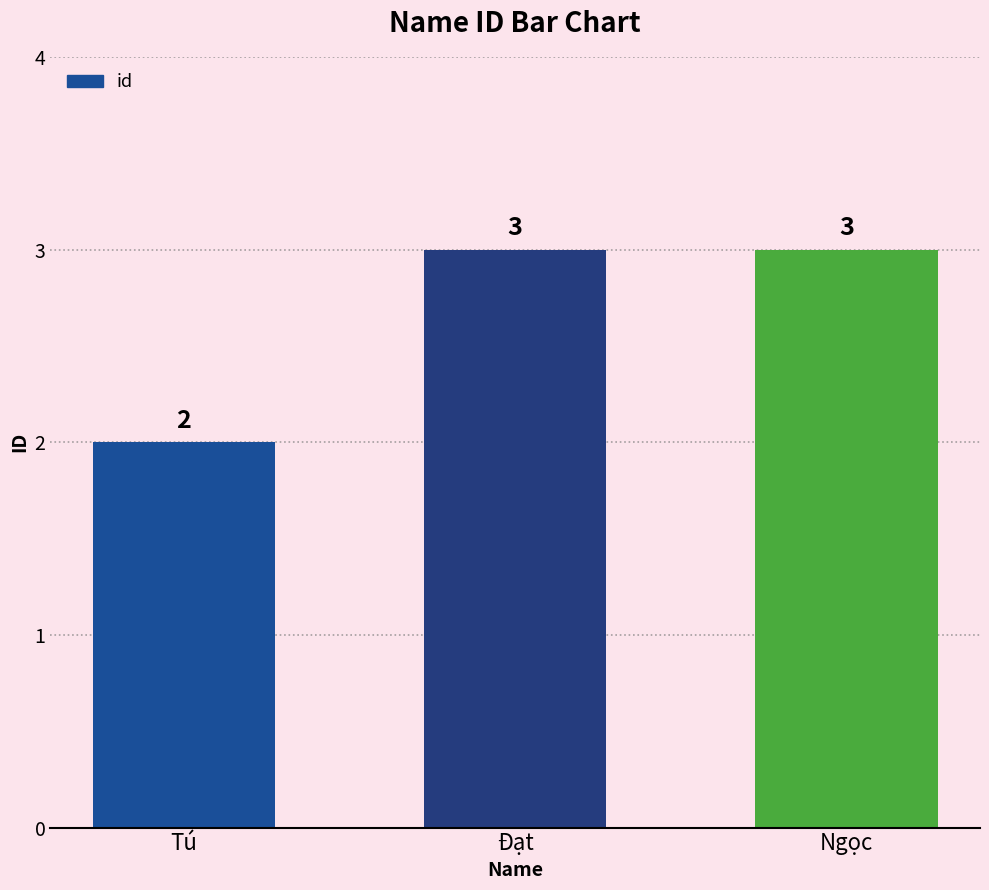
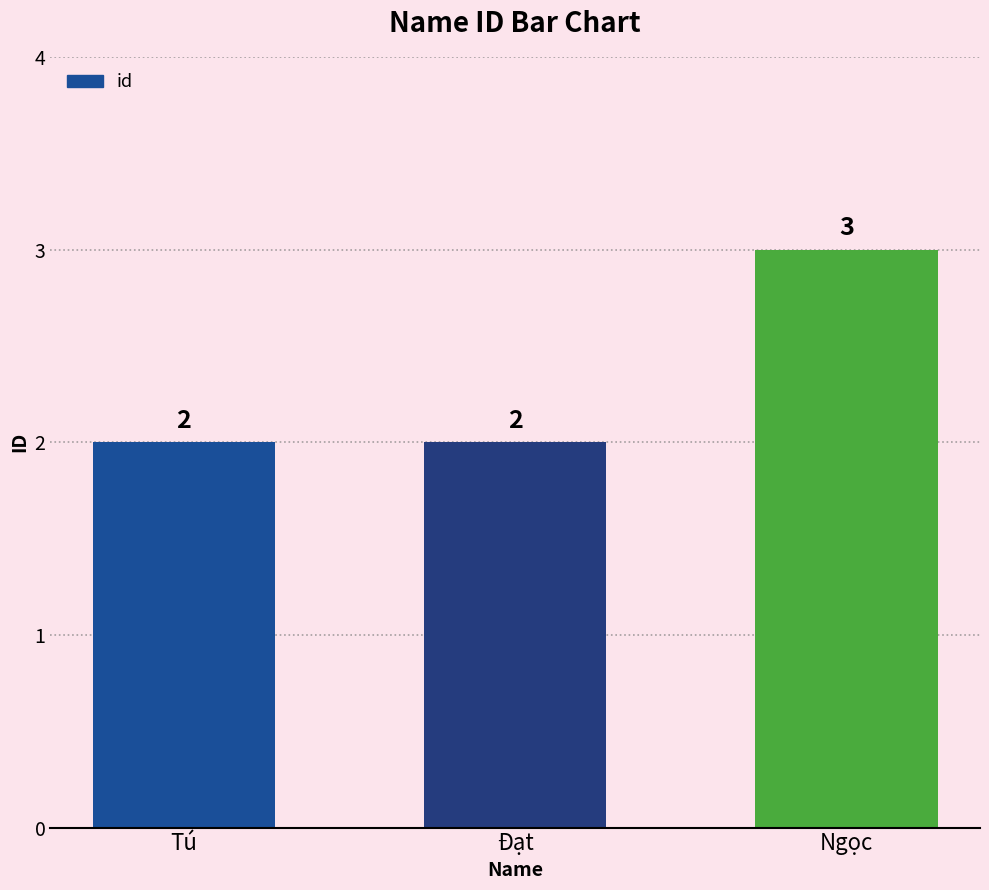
Đạt: 3 -> 2
